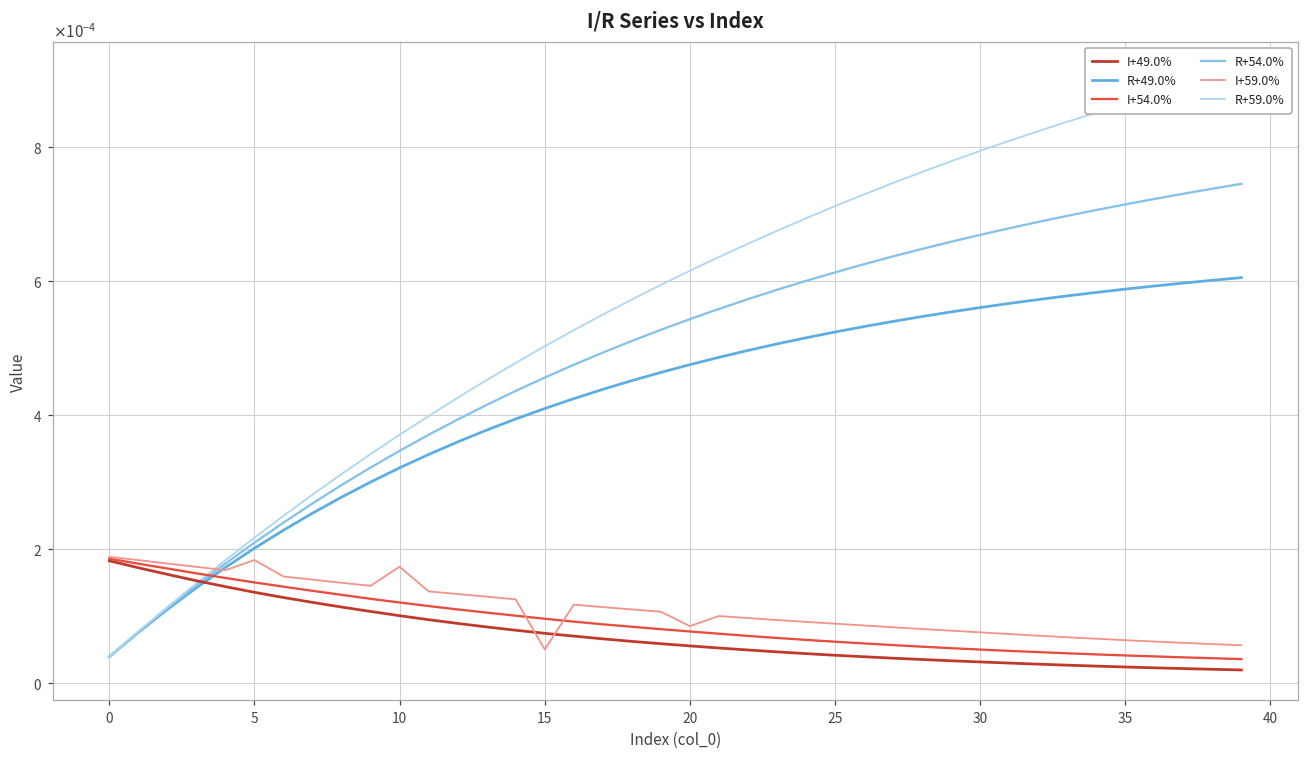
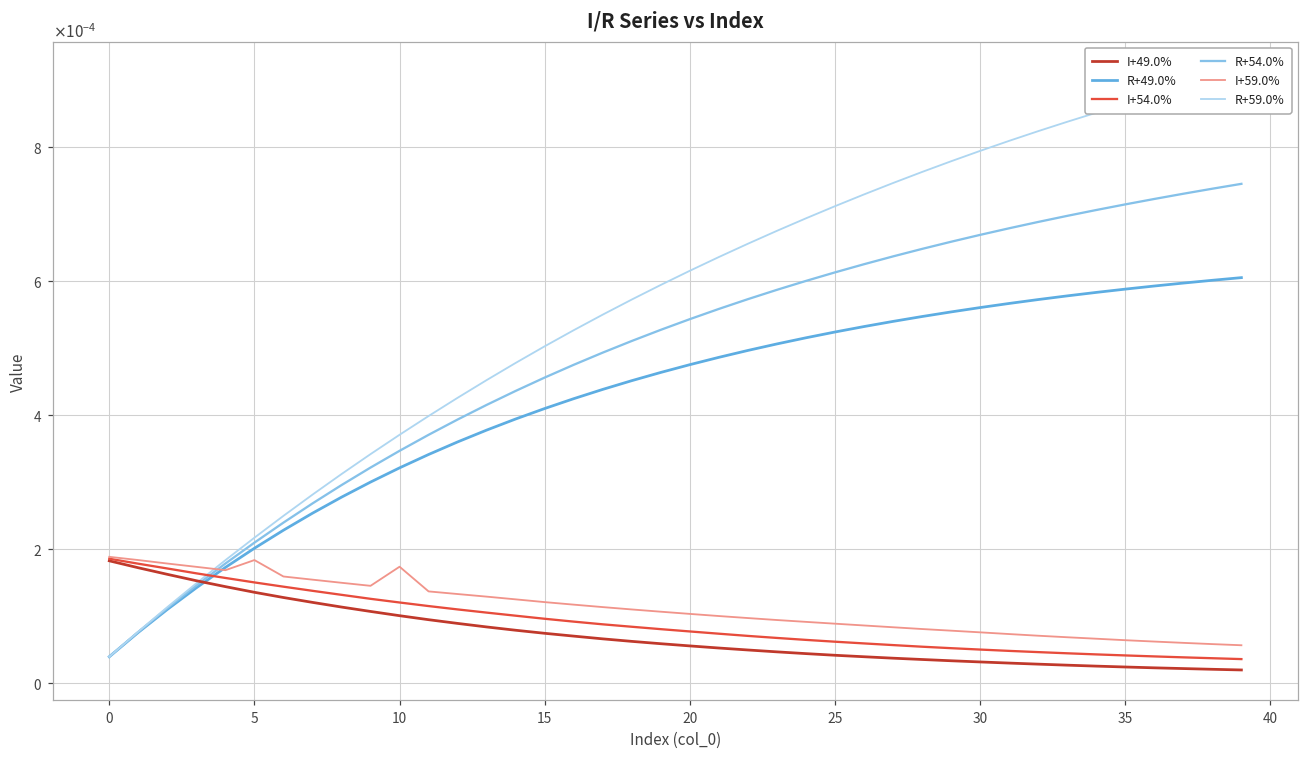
I+59.0%, 15: 0.00005 -> 0.00012
I+59.0%, 20: 0.00008 -> 0.00010
